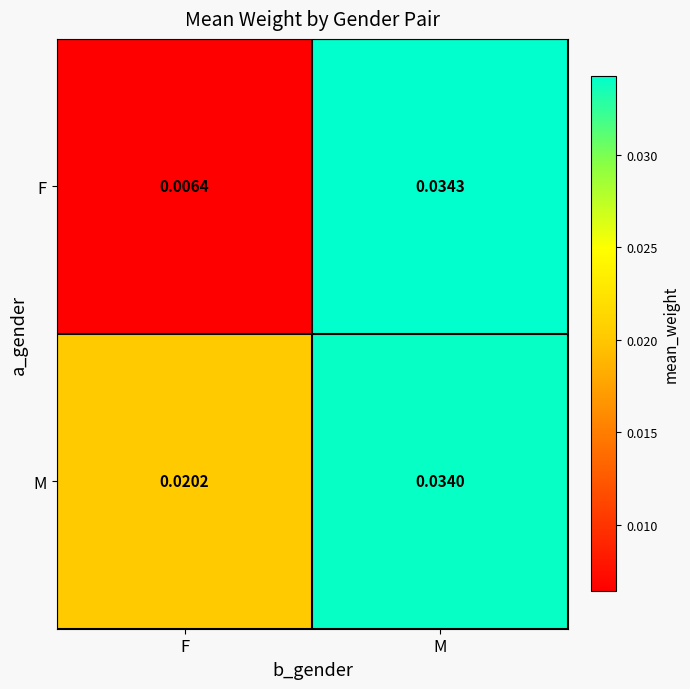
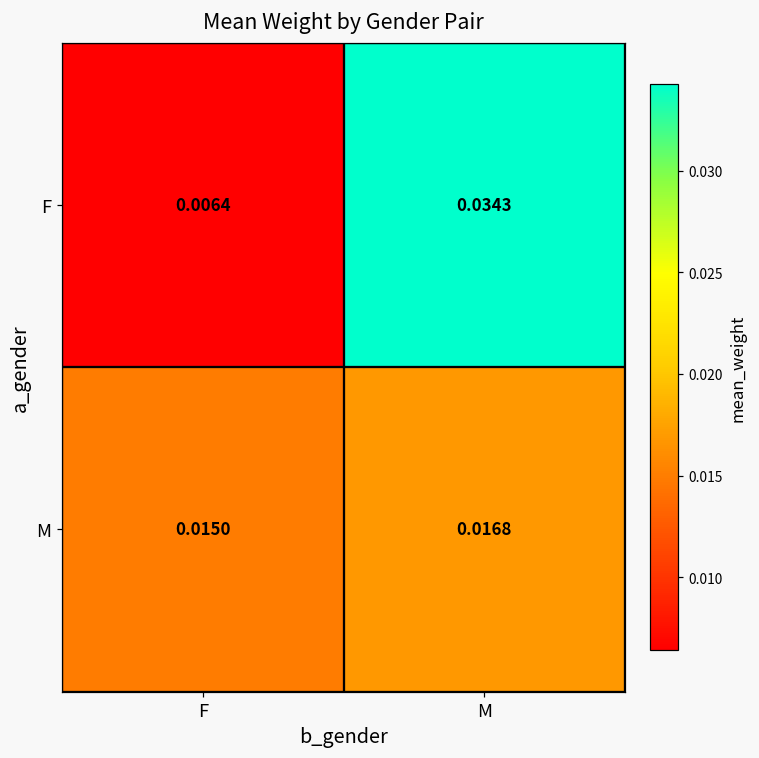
M, F: 0.0202 -> 0.0150
M, M: 0.0340 -> 0.0168
